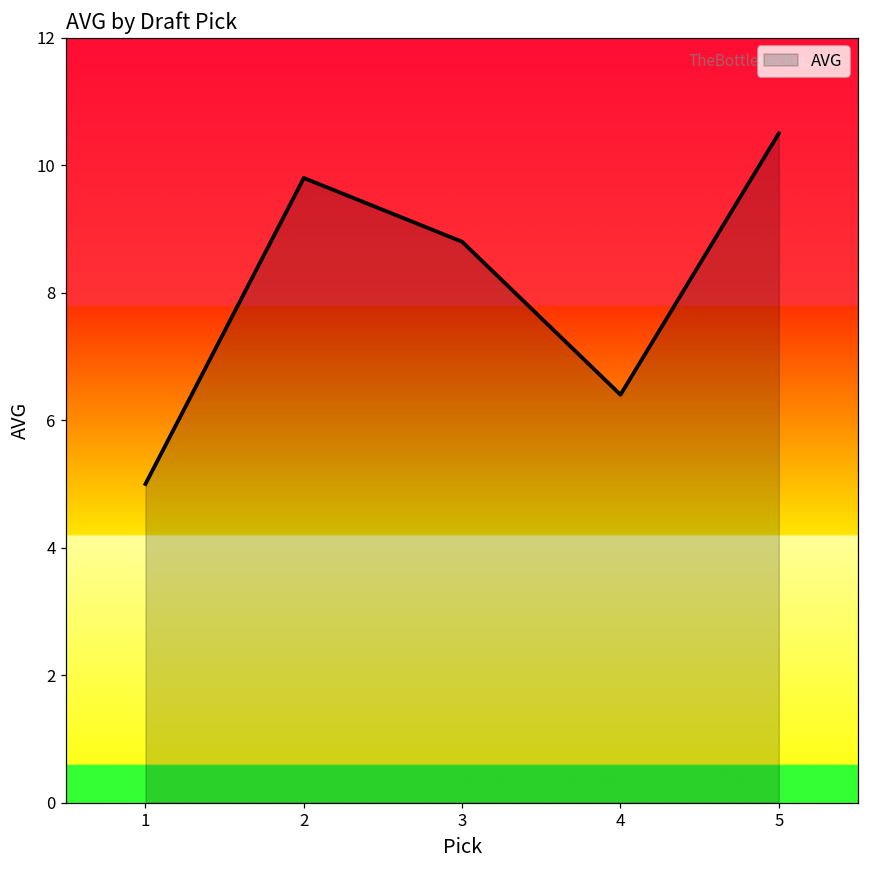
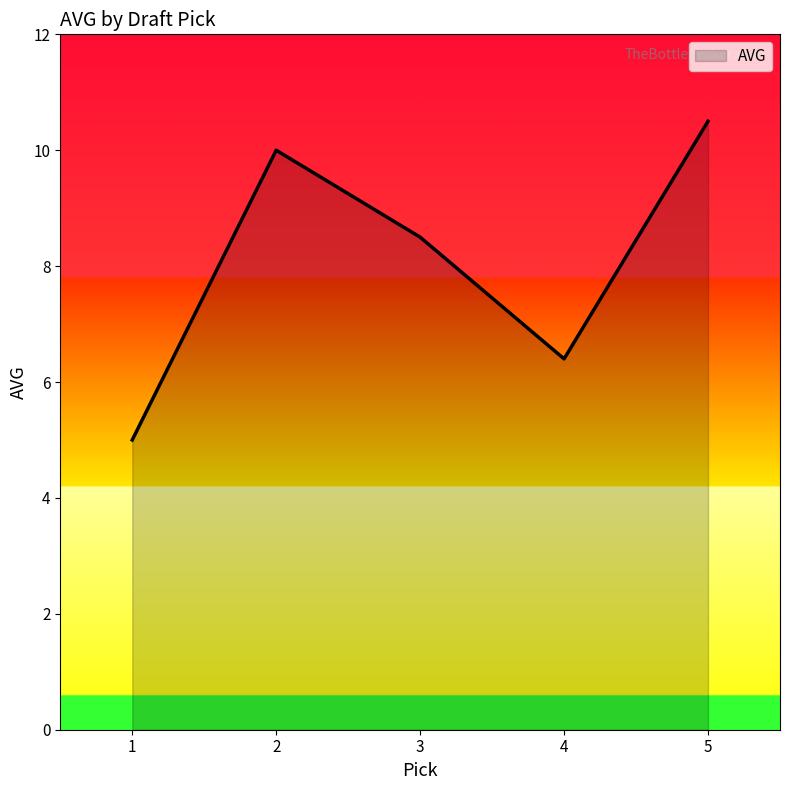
2: 9.8 -> 10.0
3: 8.8 -> 8.5
